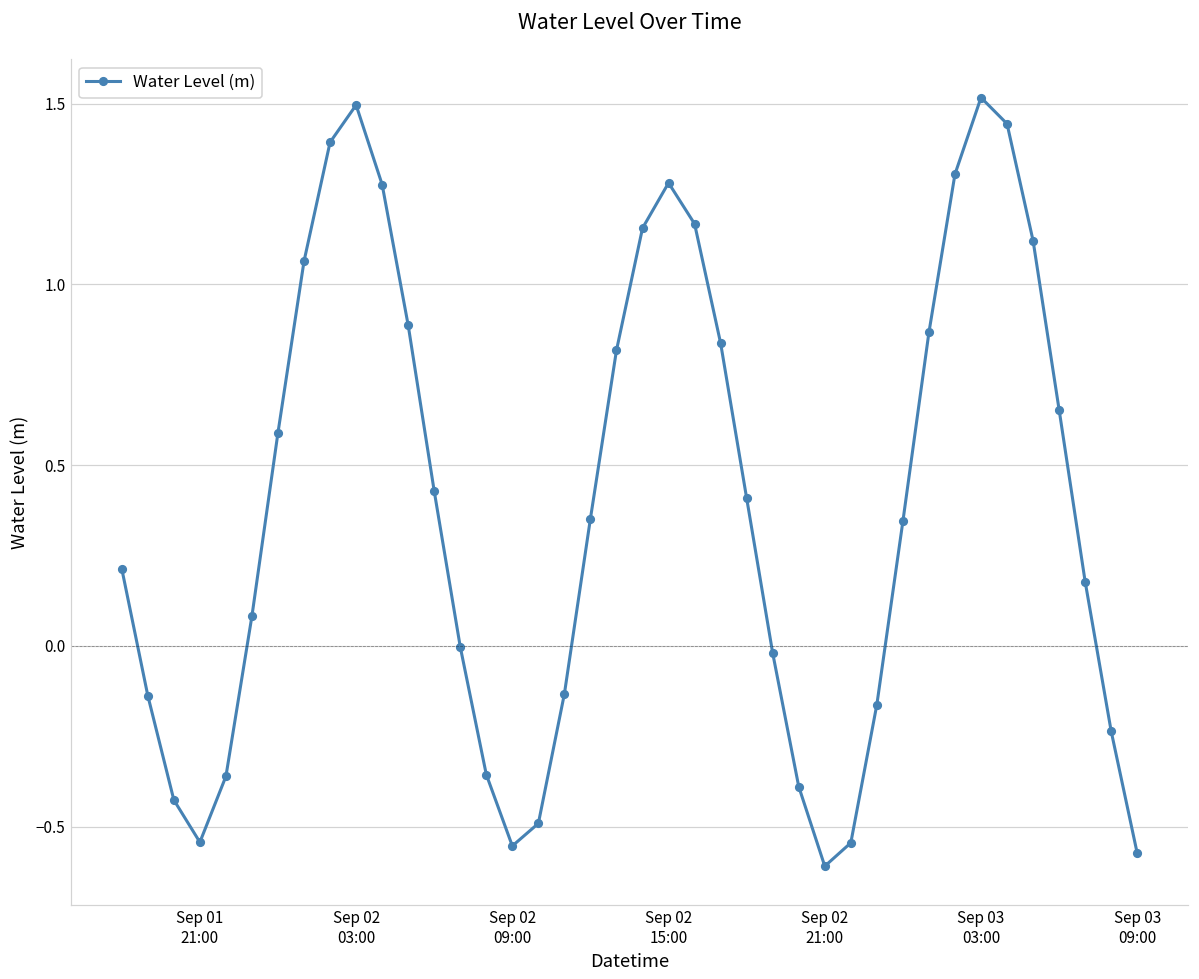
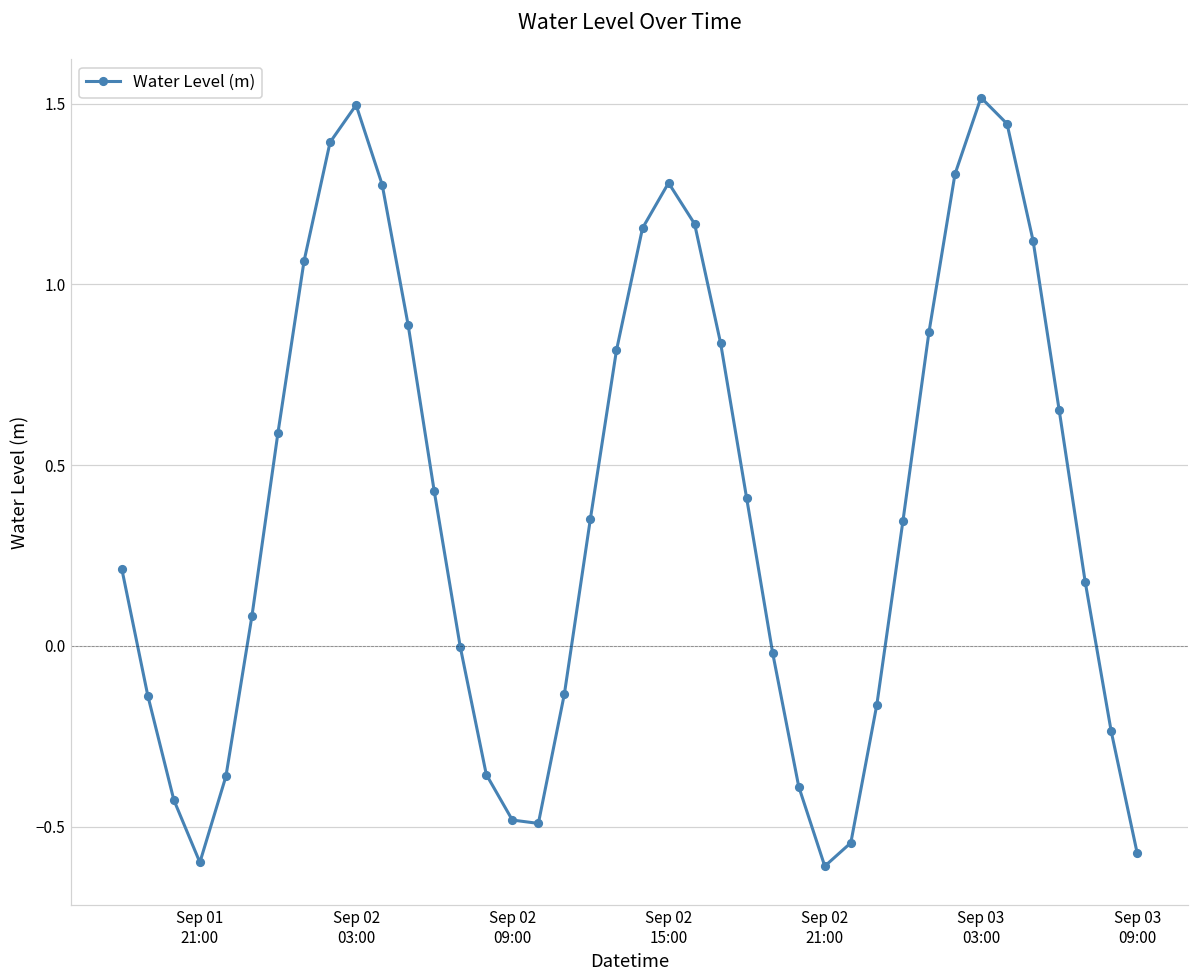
Sep 01 21:00: -0.54 -> -0.60
Sep 02 09:00: -0.55 -> -0.48
